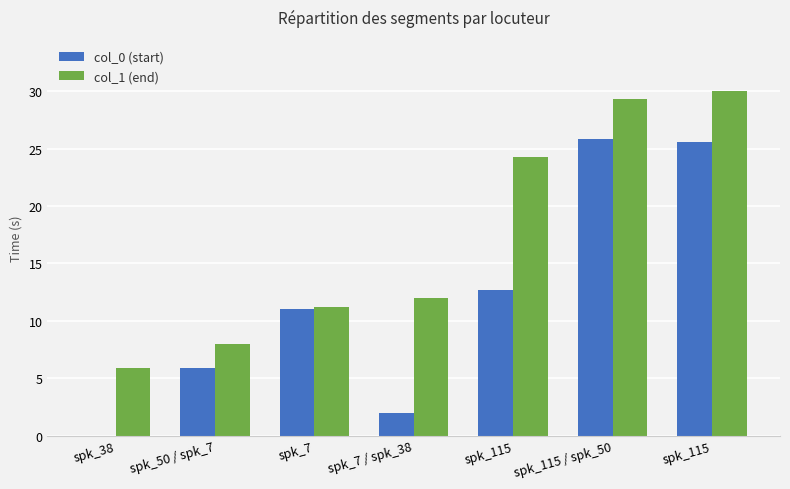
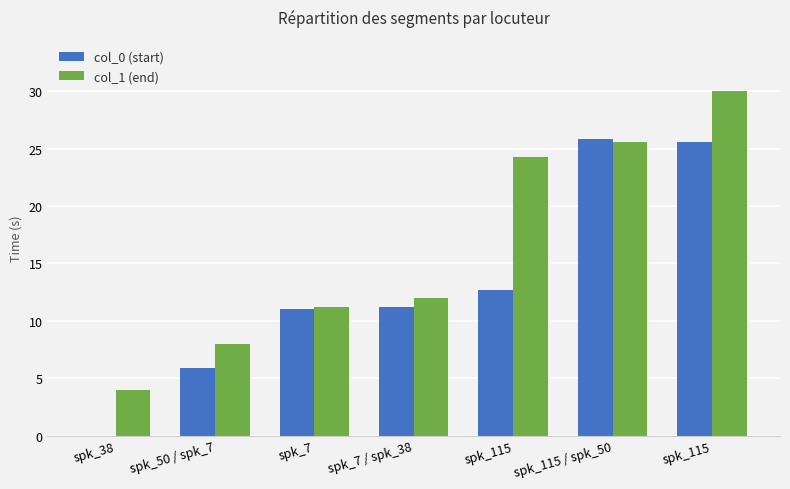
col_1 (end), spk_38: 5.9 -> 4.0
col_0 (start), spk_7 / spk_38: 2.0 -> 11.2
col_1 (end), spk_115 / spk_50: 29.3 -> 25.6
